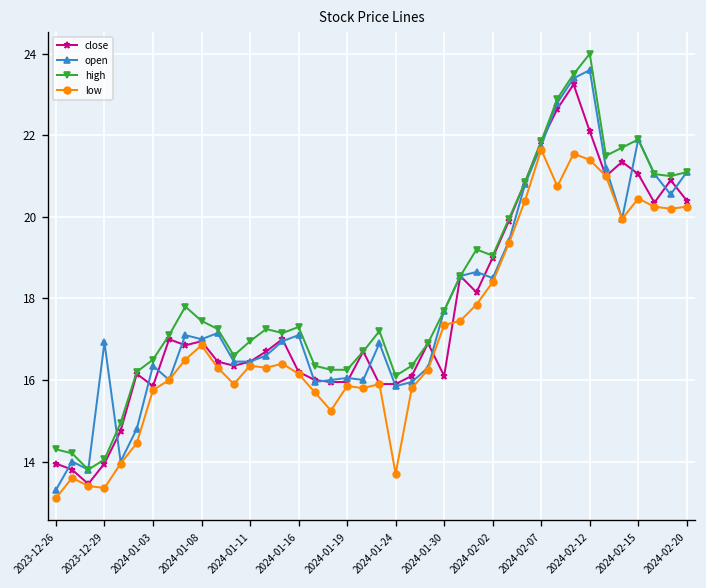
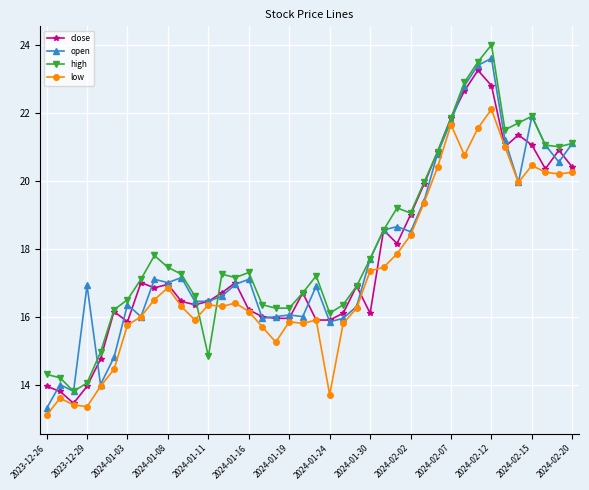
high, 2024-01-11: 17.0 -> 14.8
close, 2024-02-12: 22.1 -> 22.8
low, 2024-02-12: 21.4 -> 22.1
